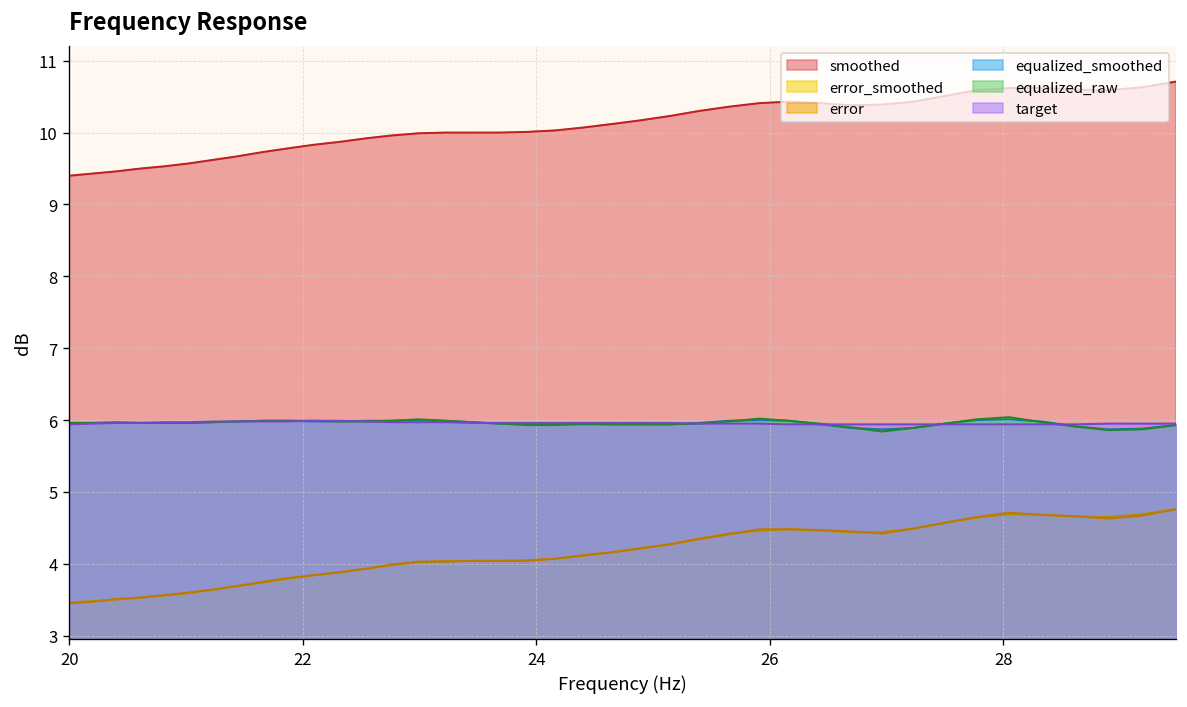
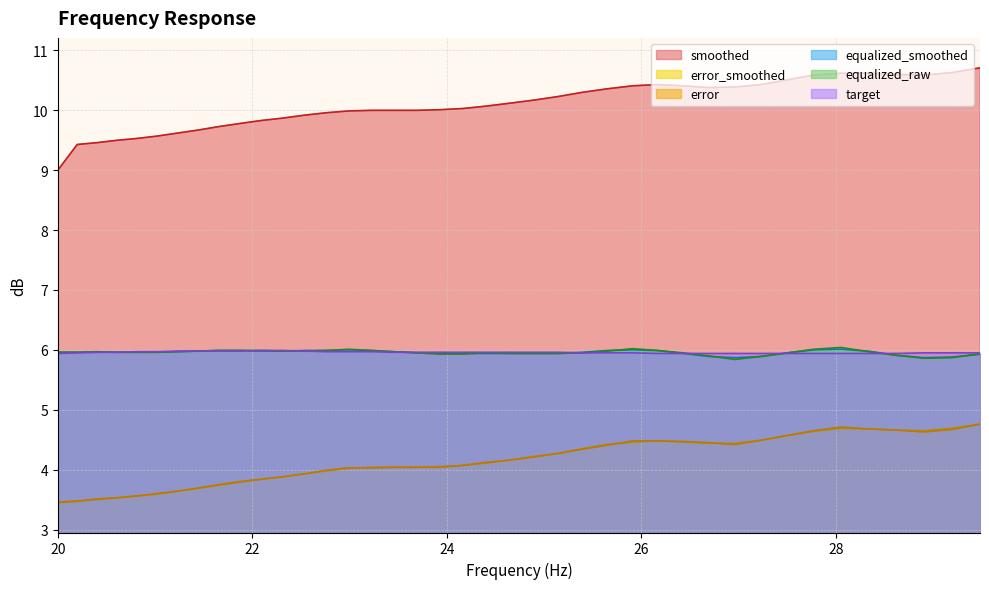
smoothed, 20: 9.4 -> 9.0
